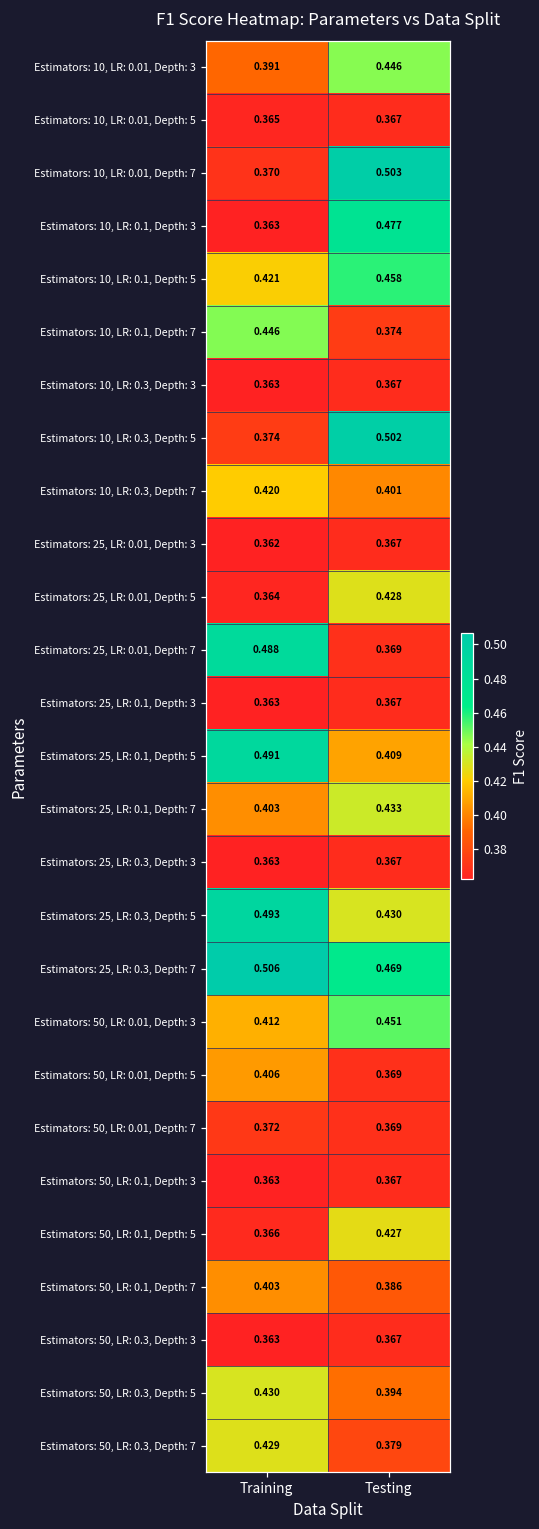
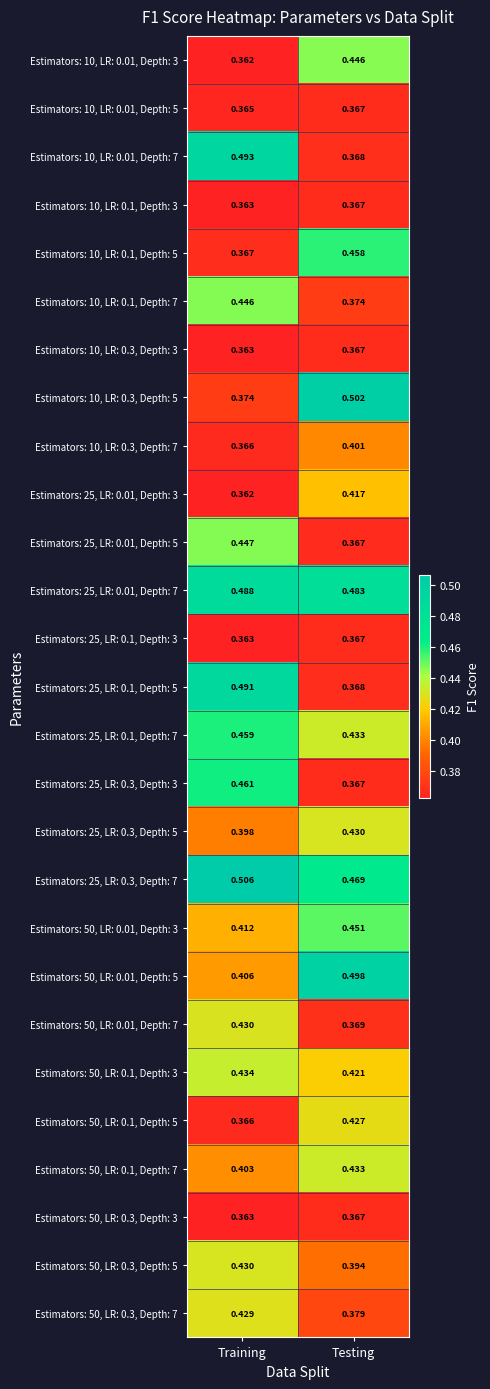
Estimators: 10, LR: 0.01, Depth: 3, Training: 0.391 -> 0.362
Estimators: 10, LR: 0.01, Depth: 7, Training: 0.370 -> 0.493
Estimators: 10, LR: 0.01, Depth: 7, Testing: 0.503 -> 0.368
Estimators: 10, LR: 0.1, Depth: 3, Testing: 0.477 -> 0.367
Estimators: 10, LR: 0.1, Depth: 5, Training: 0.421 -> 0.367
Estimators: 10, LR: 0.3, Depth: 7, Training: 0.420 -> 0.366
Estimators: 25, LR: 0.01, Depth: 3, Testing: 0.367 -> 0.417
Estimators: 25, LR: 0.01, Depth: 5, Training: 0.364 -> 0.447
Estimators: 25, LR: 0.01, Depth: 5, Testing: 0.428 -> 0.367
Estimators: 25, LR: 0.01, Depth: 7, Testing: 0.369 -> 0.483
Estimators: 25, LR: 0.1, Depth: 5, Testing: 0.409 -> 0.368
Estimators: 25, LR: 0.1, Depth: 7, Training: 0.403 -> 0.459
Estimators: 25, LR: 0.3, Depth: 3, Training: 0.363 -> 0.461
Estimators: 25, LR: 0.3, Depth: 5, Training: 0.493 -> 0.398
Estimators: 50, LR: 0.01, Depth: 5, Testing: 0.369 -> 0.498
Estimators: 50, LR: 0.01, Depth: 7, Training: 0.372 -> 0.430
Estimators: 50, LR: 0.1, Depth: 3, Training: 0.363 -> 0.434
Estimators: 50, LR: 0.1, Depth: 3, Testing: 0.367 -> 0.421
Estimators: 50, LR: 0.1, Depth: 7, Testing: 0.386 -> 0.433
